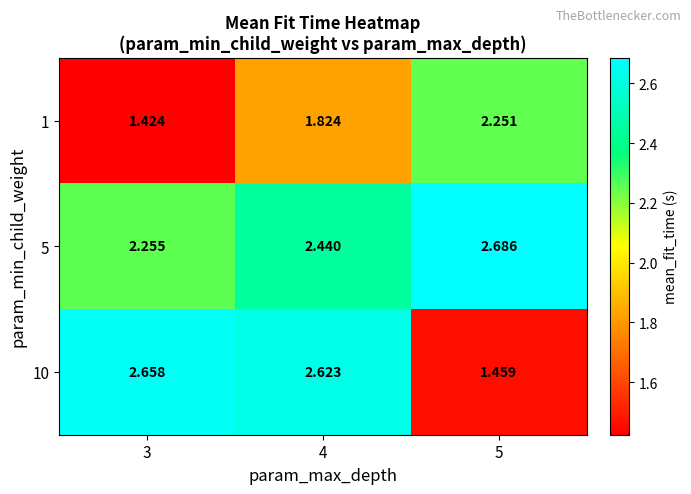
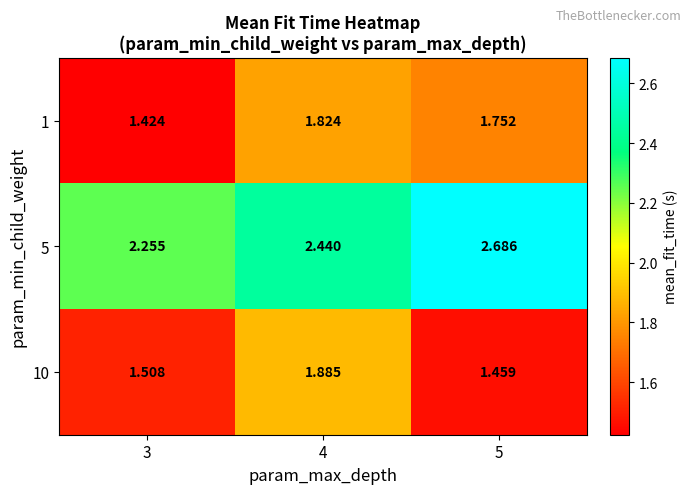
1, 5: 2.251 -> 1.752
10, 3: 2.658 -> 1.508
10, 4: 2.623 -> 1.885
